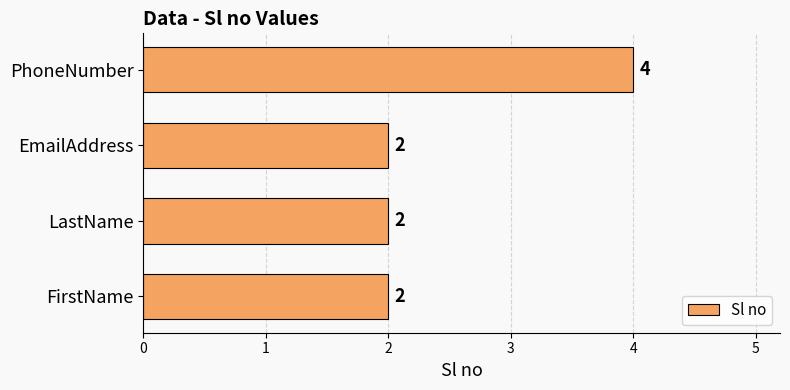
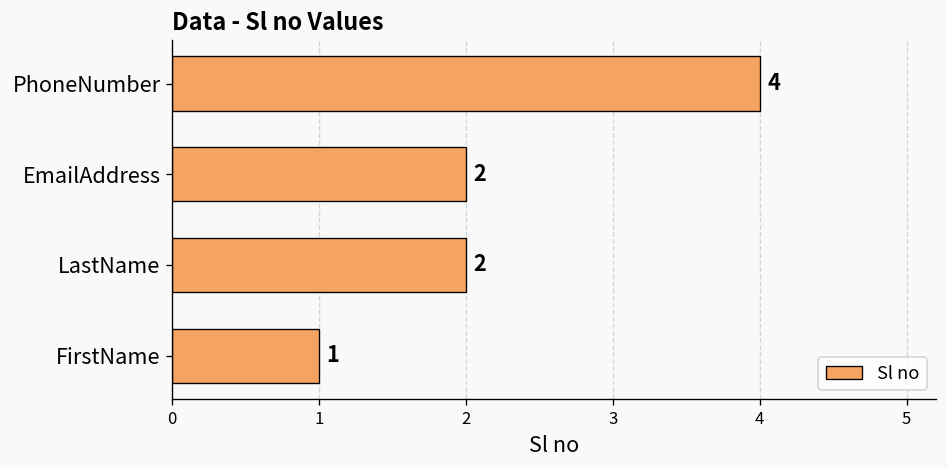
FirstName: 2 -> 1
